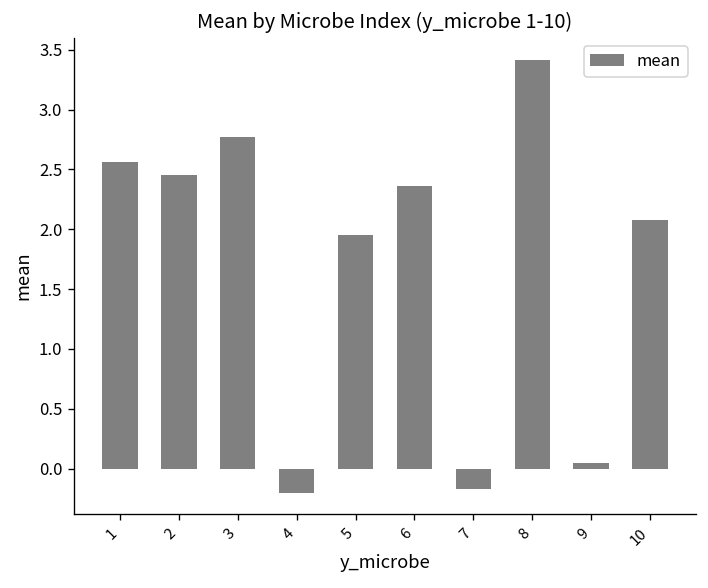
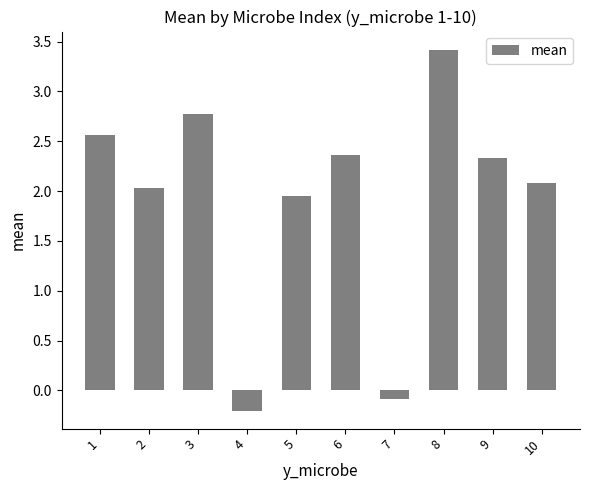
2: 2.5 -> 2.0
7: -0.2 -> -0.1
9: 0.0 -> 2.3
